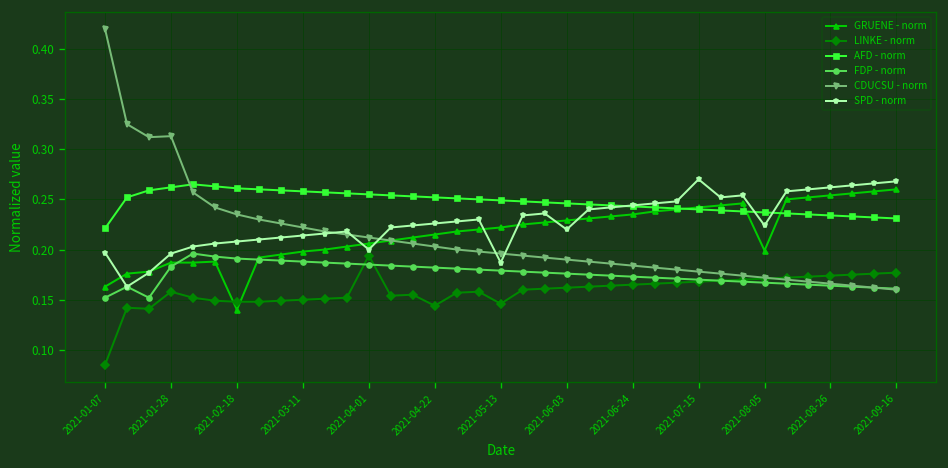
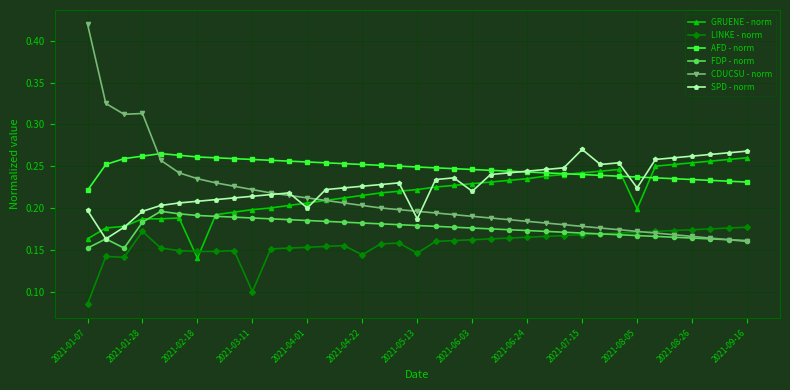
LINKE - norm, 2021-01-28: 0.16 -> 0.17
LINKE - norm, 2021-03-11: 0.15 -> 0.10
LINKE - norm, 2021-04-01: 0.19 -> 0.15
